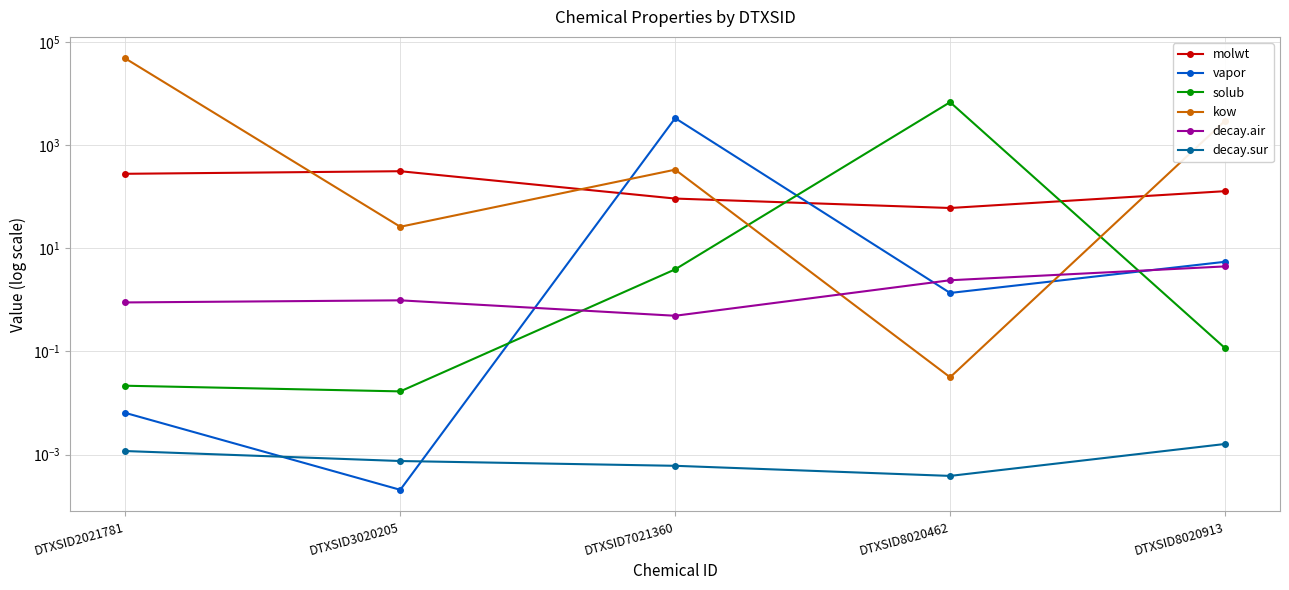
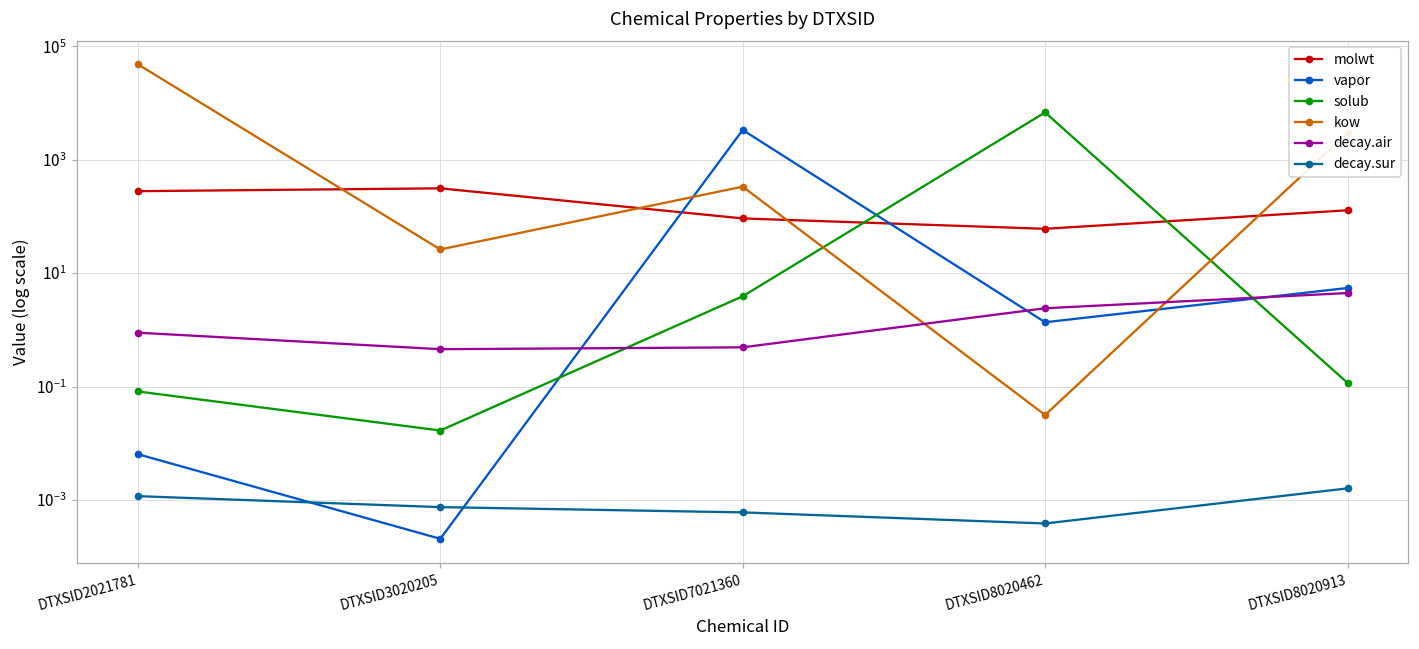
solub, DTXSID2021781: 0.022 -> 0.08
decay.air, DTXSID3020205: 1.0 -> 0.5
